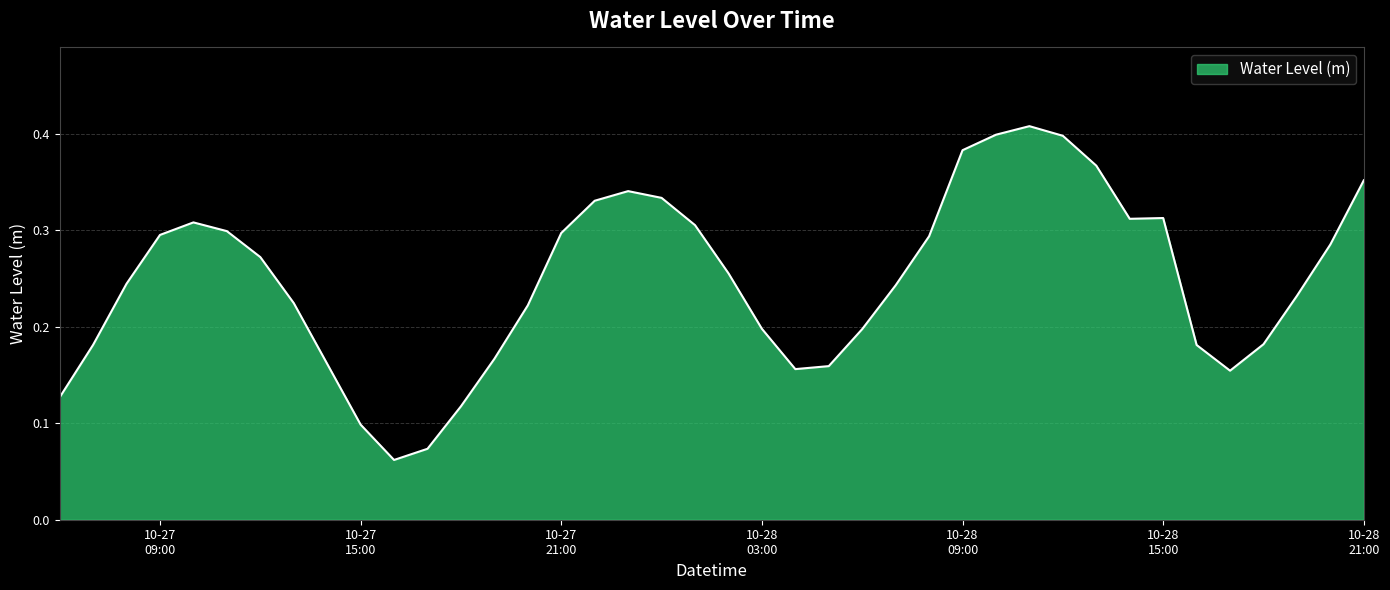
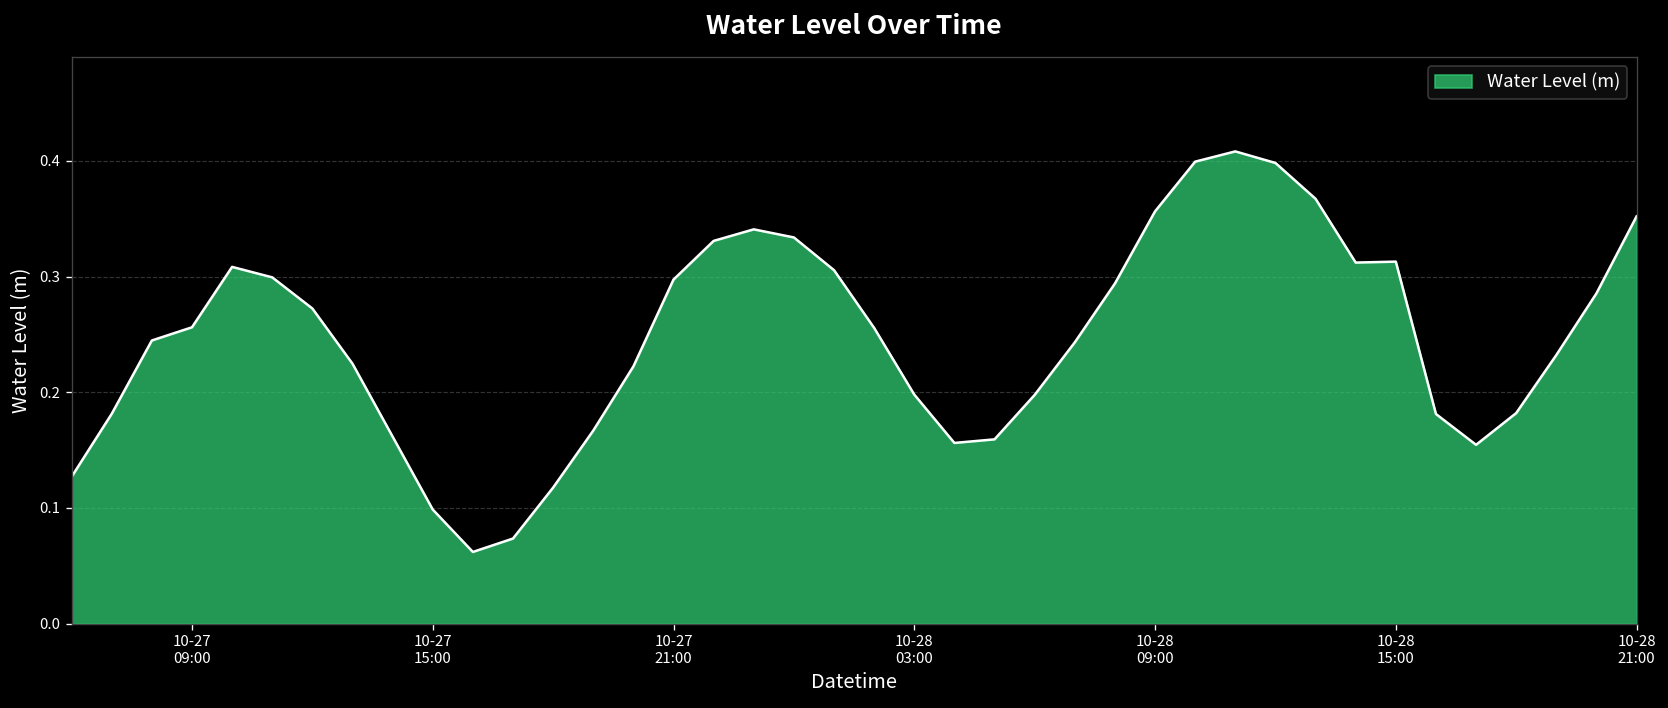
10-27 09:00: 0.30 -> 0.26
10-28 09:00: 0.38 -> 0.36
